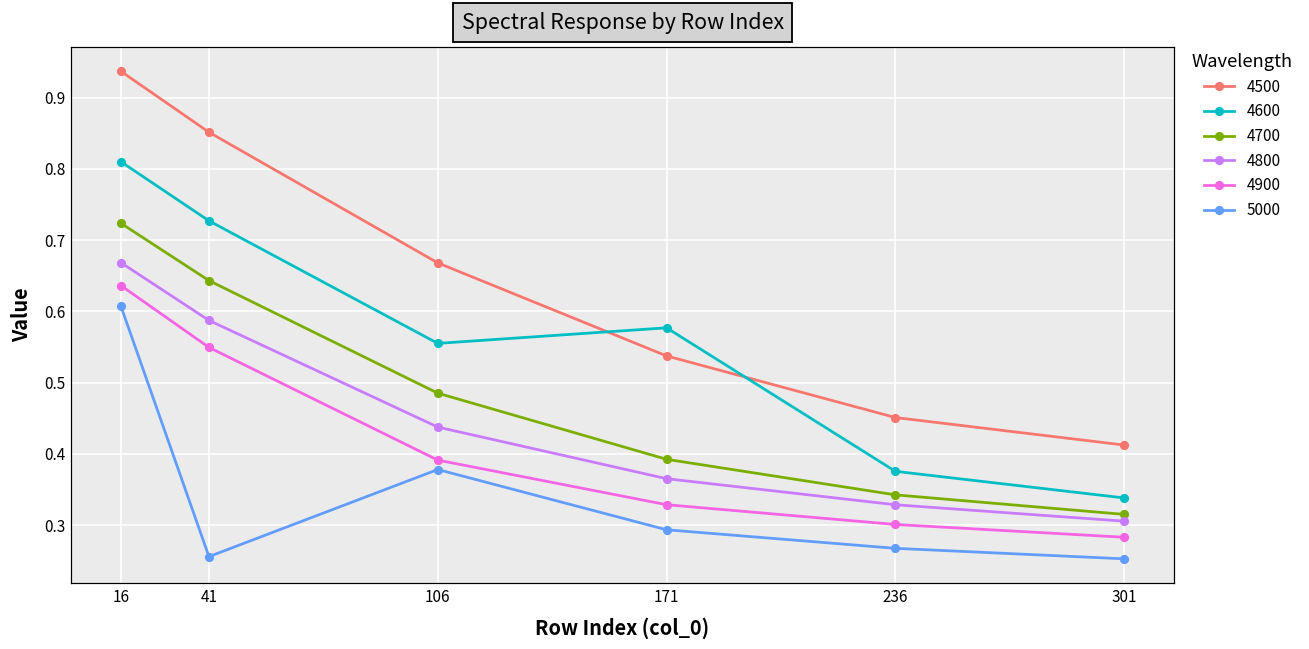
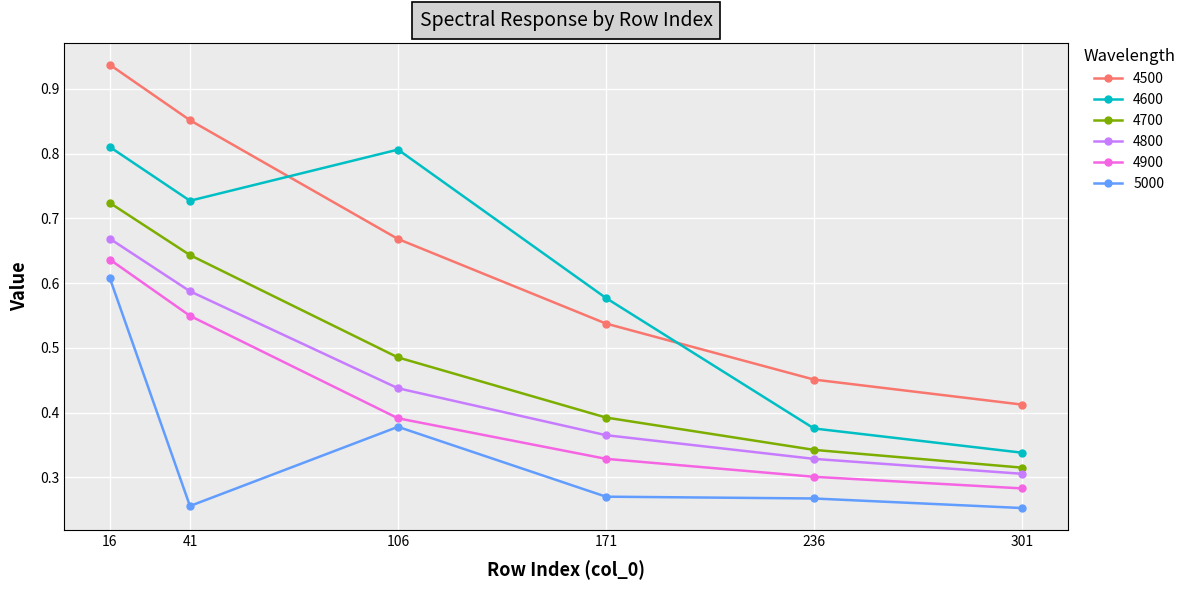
4600, 106: 0.56 -> 0.81
5000, 171: 0.29 -> 0.27
